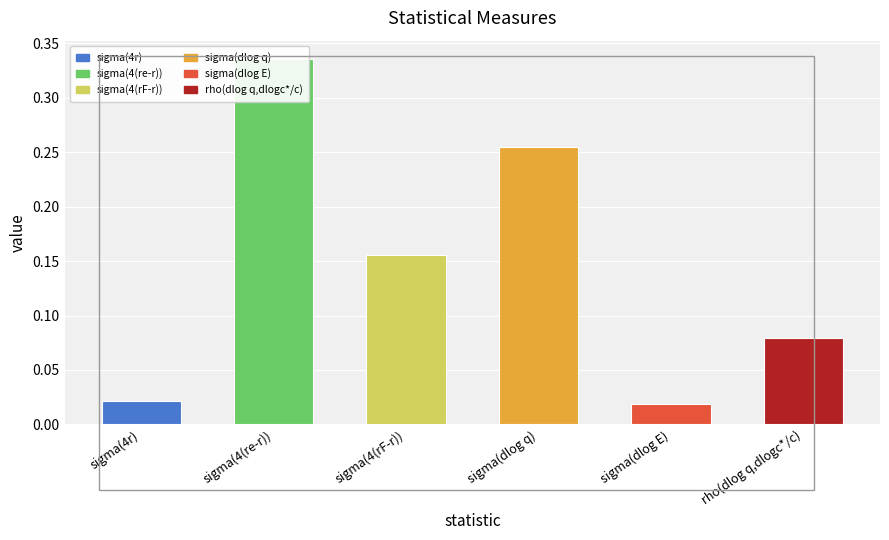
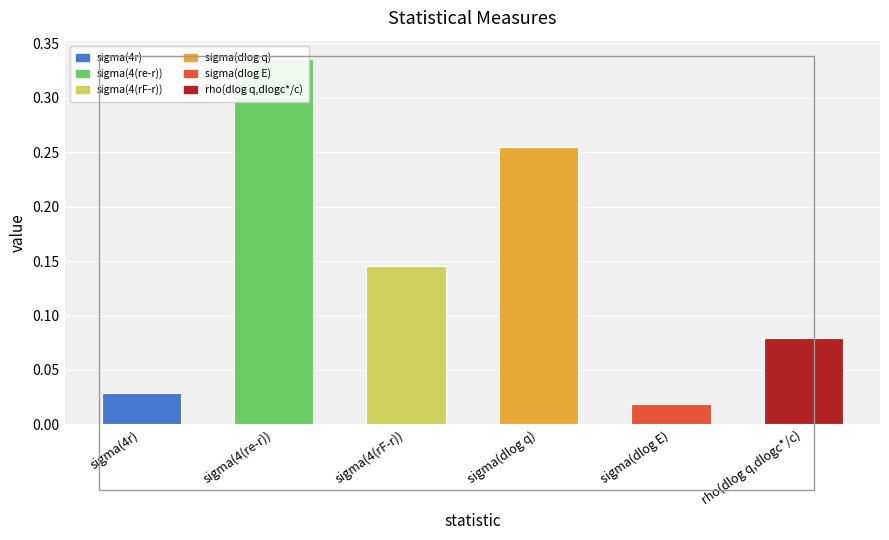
sigma(4r): 0.021 -> 0.029
sigma(4(rF-r)): 0.155 -> 0.146
